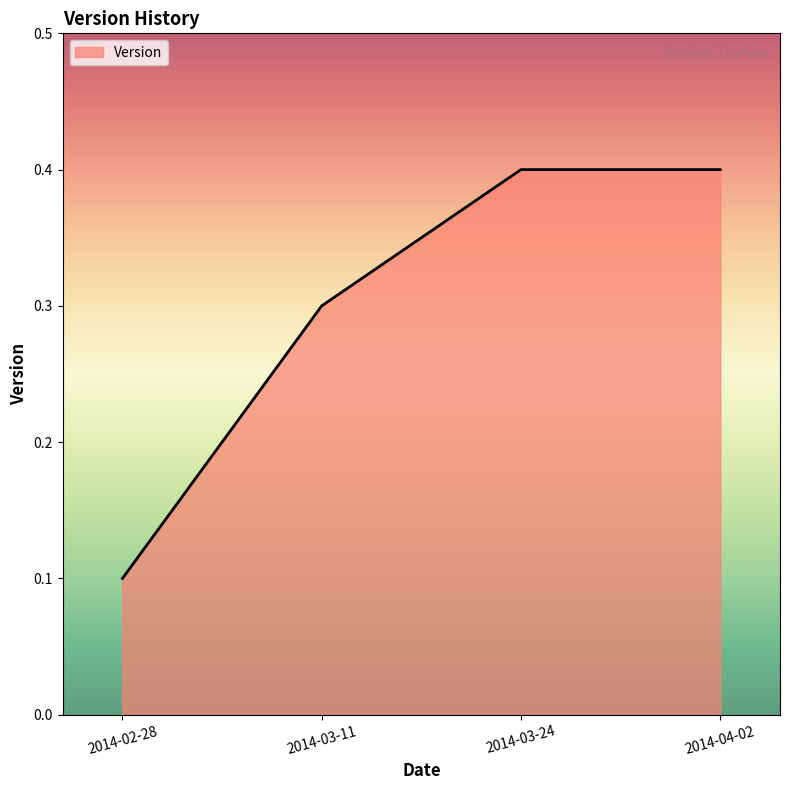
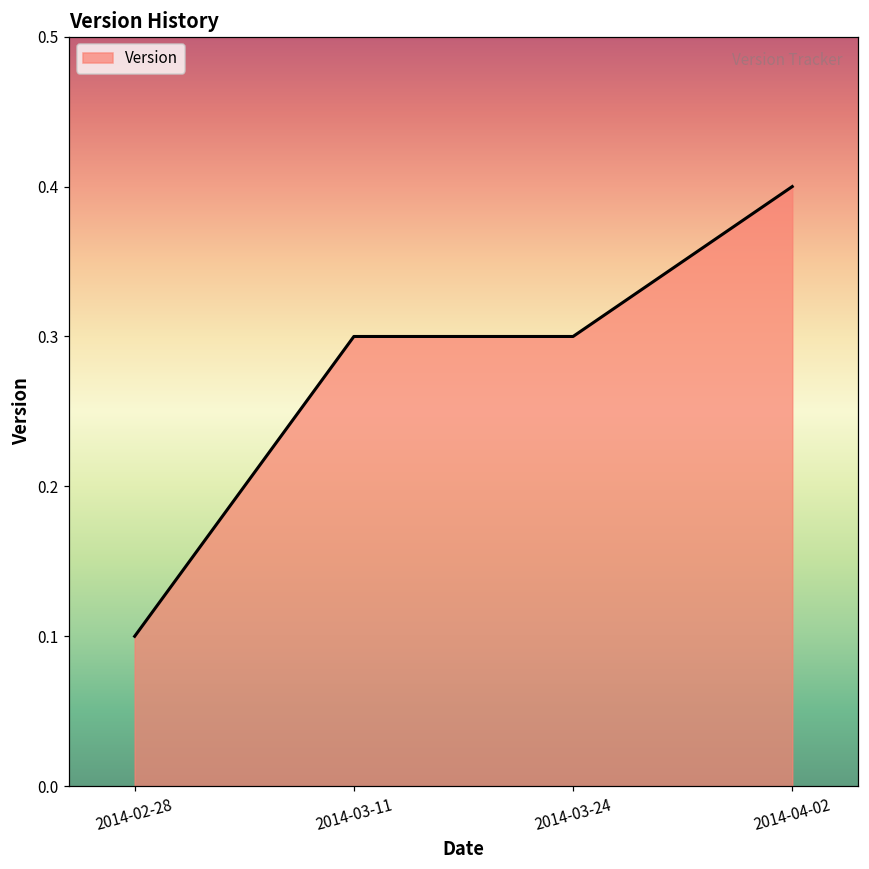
2014-03-24: 0.4 -> 0.3
